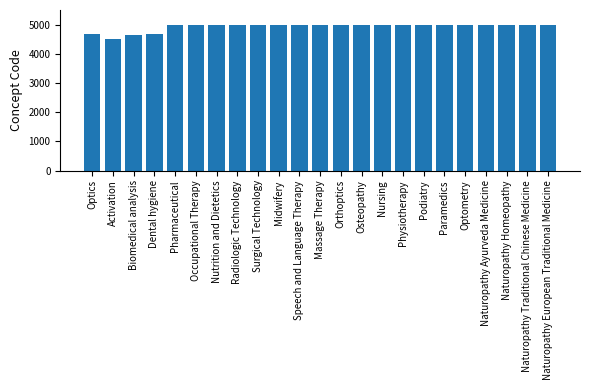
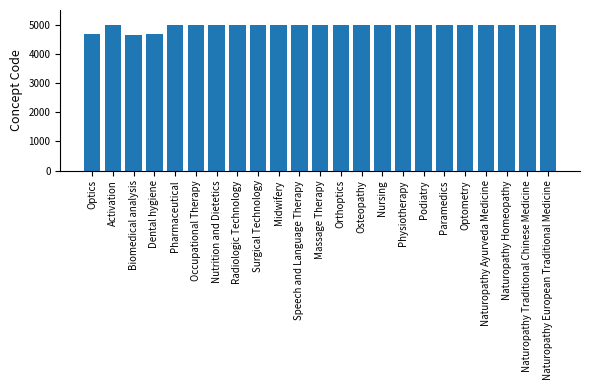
Activation: 4500 -> 5000
